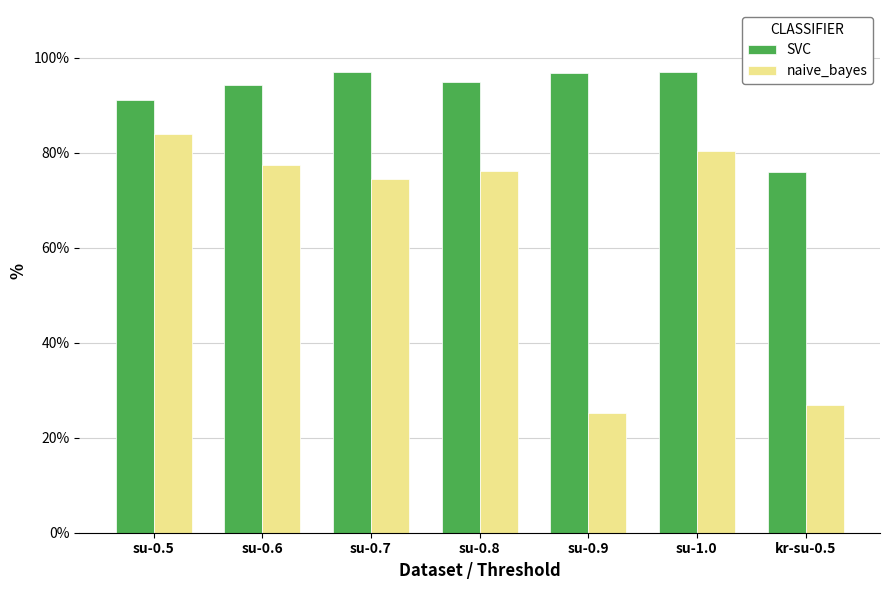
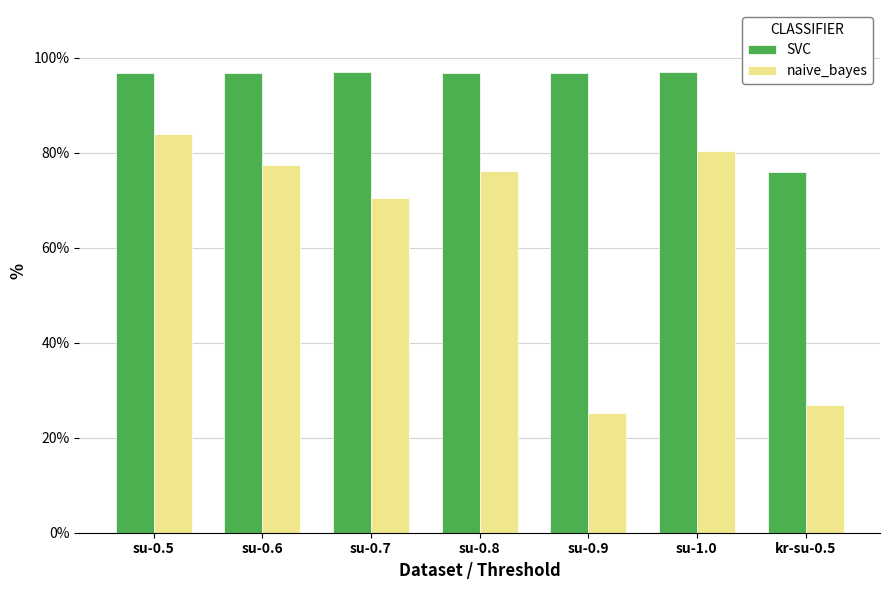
SVC, su-0.5: 91% -> 97%
SVC, su-0.6: 94% -> 97%
naive_bayes, su-0.7: 75% -> 71%
SVC, su-0.8: 95% -> 97%
